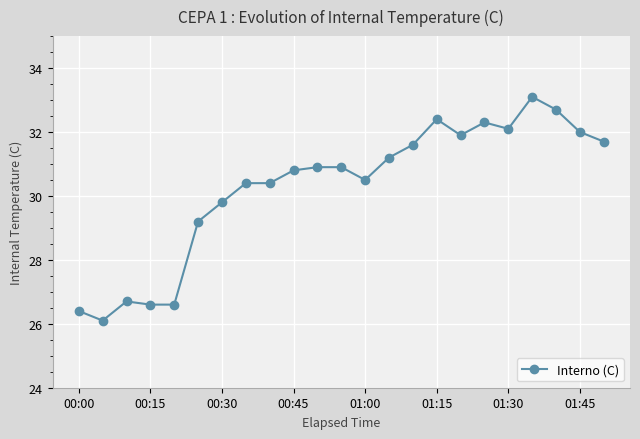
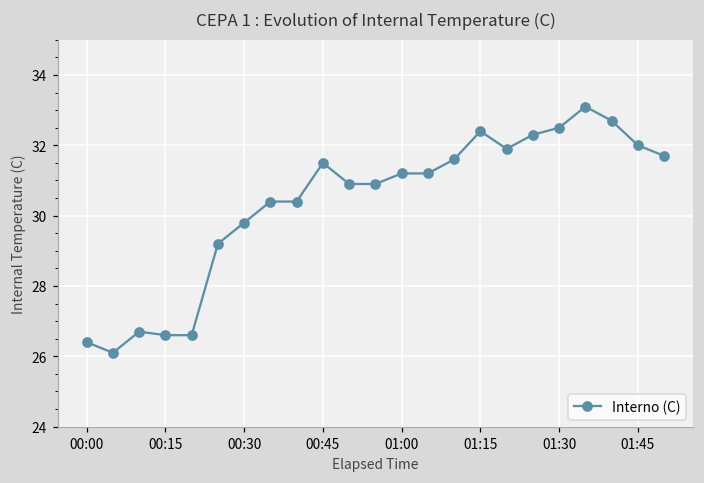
00:45: 30.8 -> 31.5
01:00: 30.5 -> 31.2
01:30: 32.1 -> 32.5
